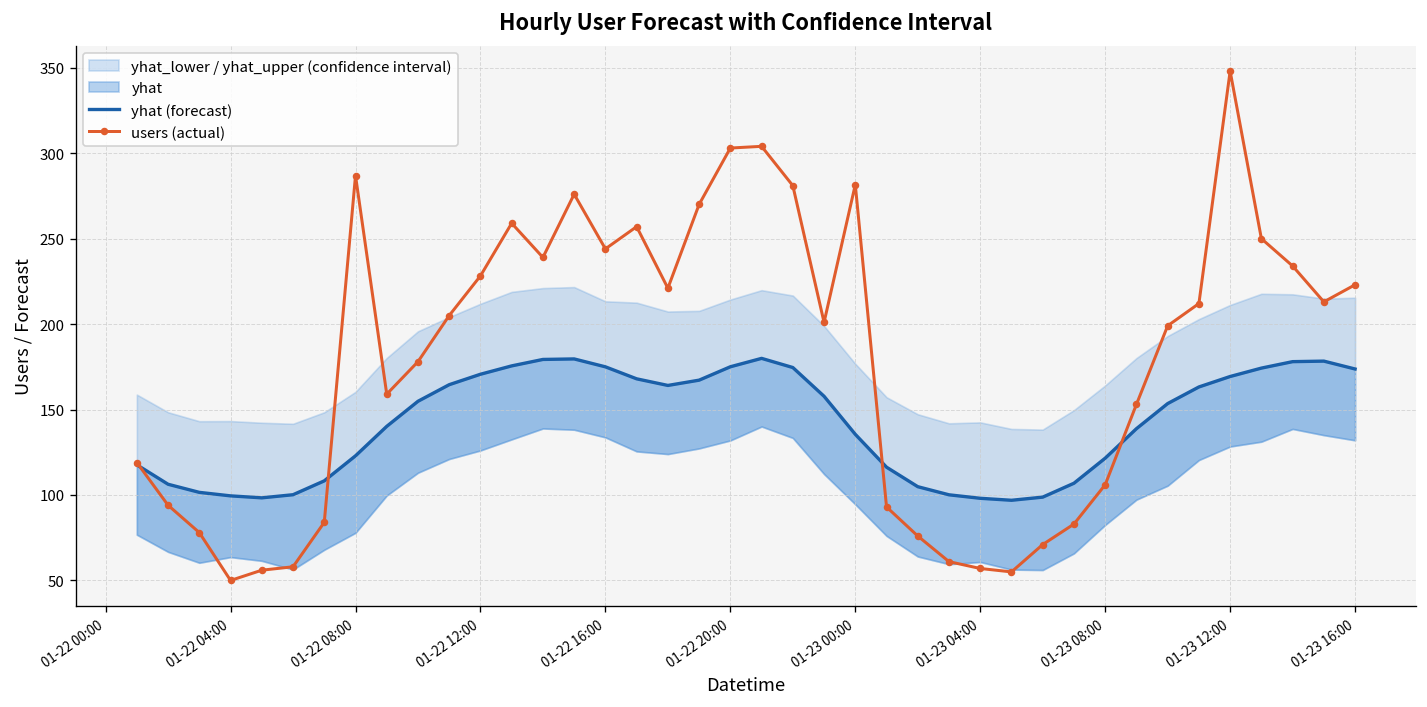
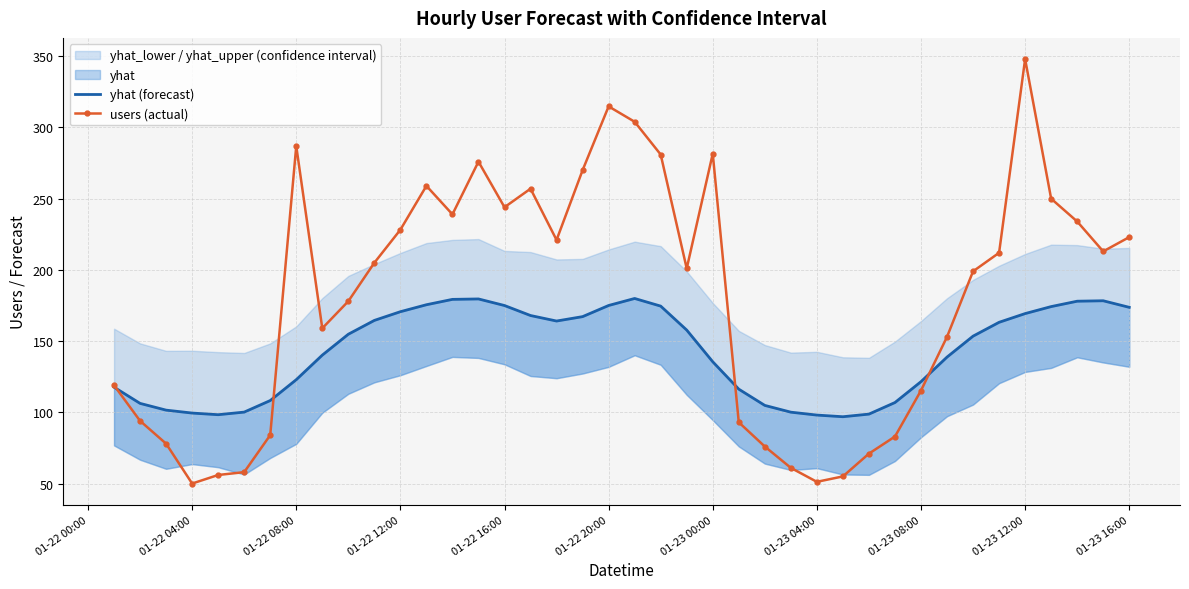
users (actual), 01-22 20:00: 303 -> 315
users (actual), 01-23 04:00: 57 -> 51
users (actual), 01-23 08:00: 106 -> 115
